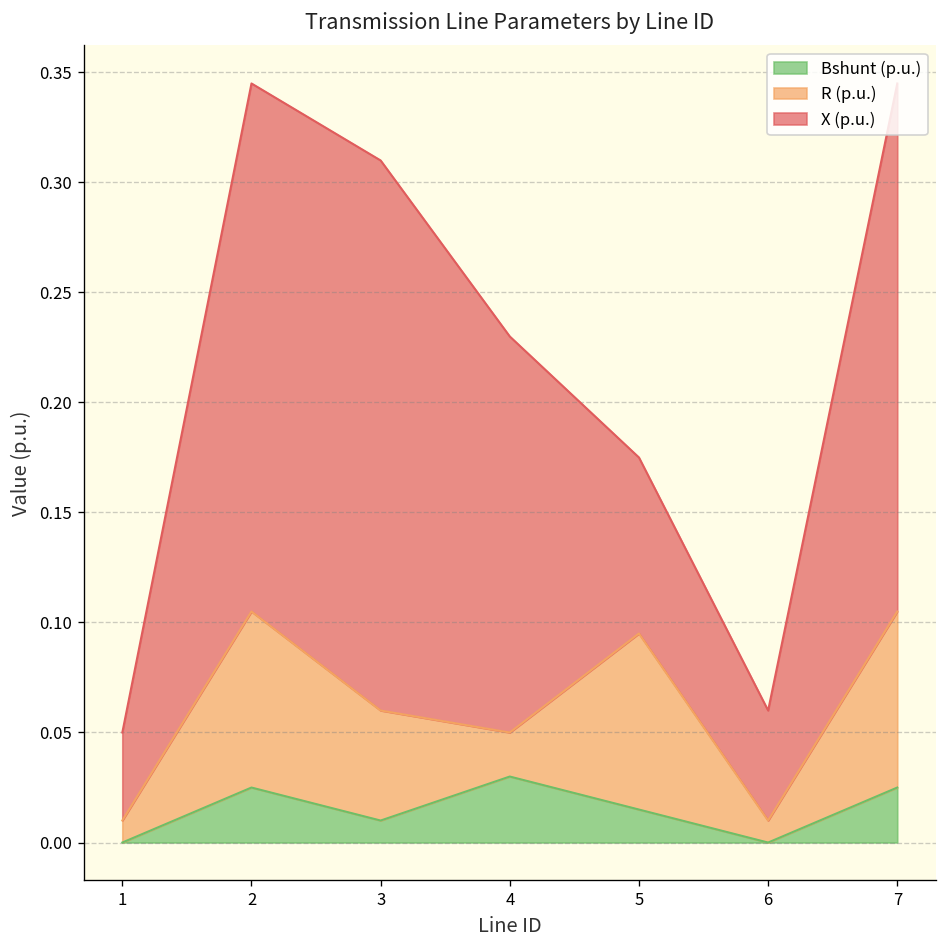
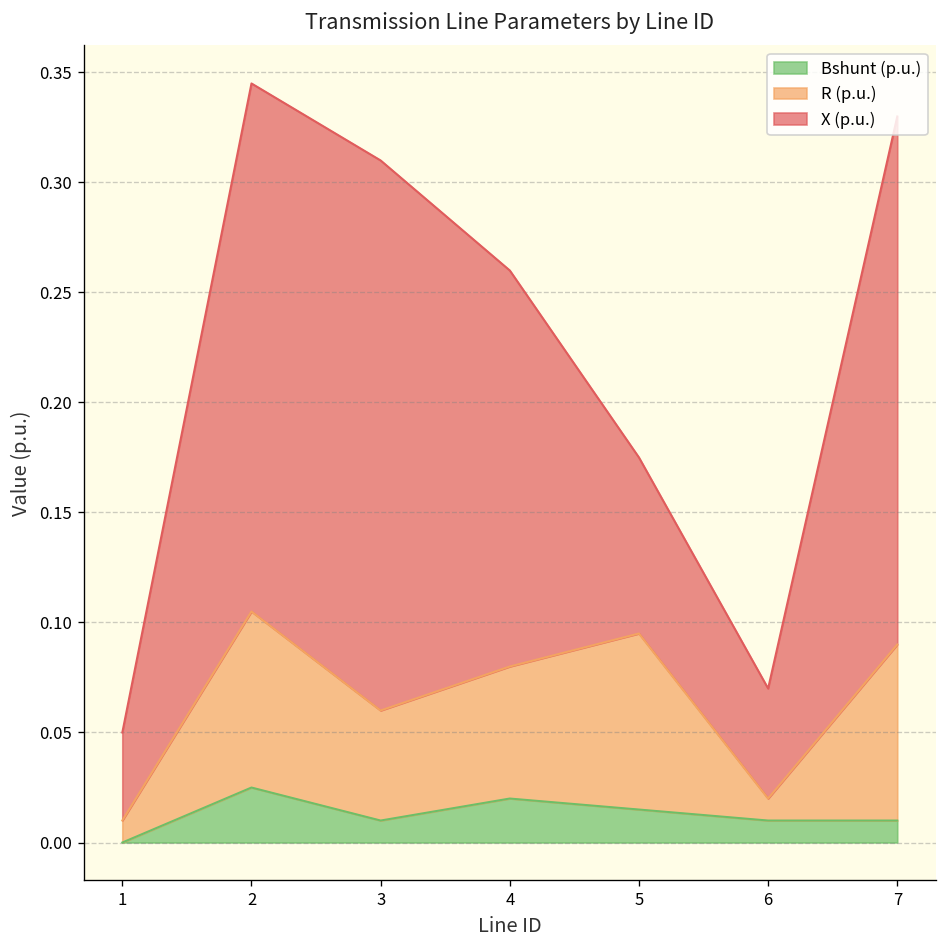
Bshunt (p.u.), 4: 0.03 -> 0.02
R (p.u.), 4: 0.02 -> 0.06
Bshunt (p.u.), 6: 0.00 -> 0.01
Bshunt (p.u.), 7: 0.025 -> 0.010
